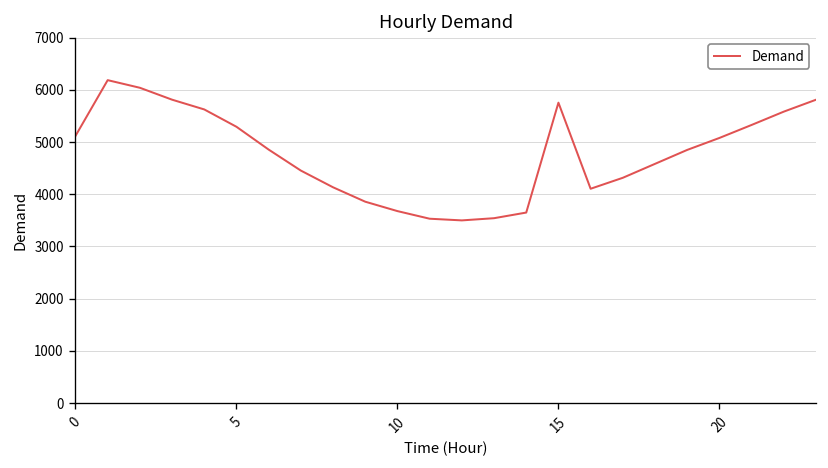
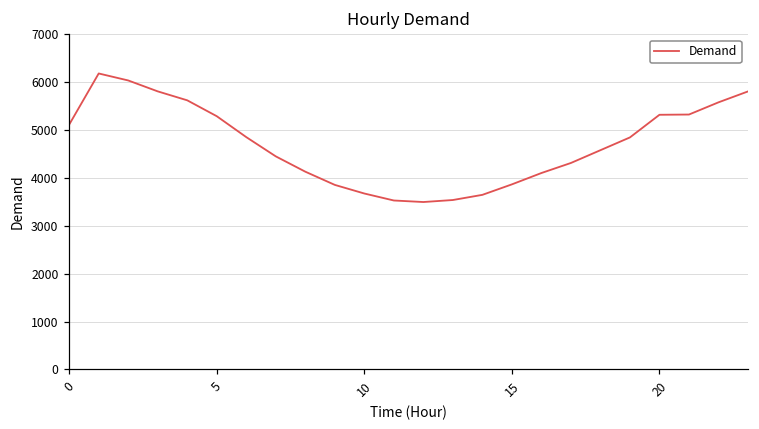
15: 5800 -> 3900
20: 5100 -> 5300
